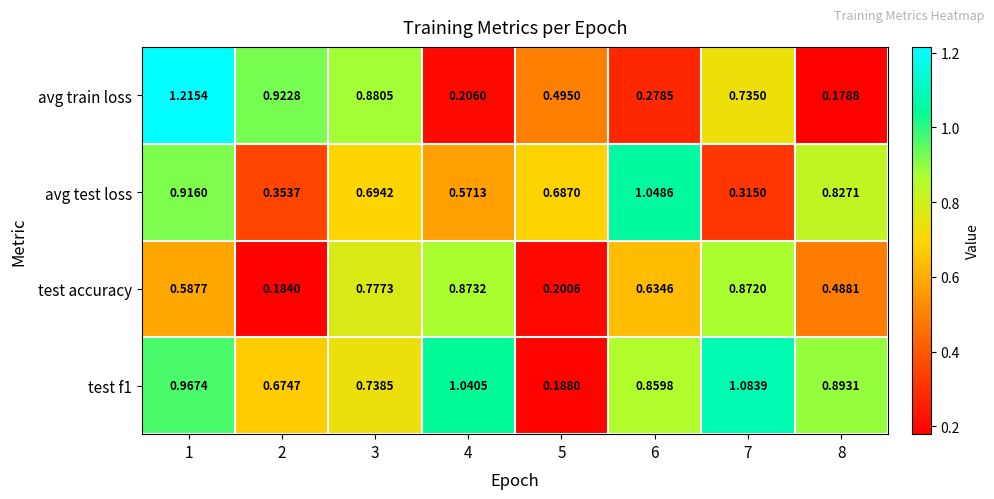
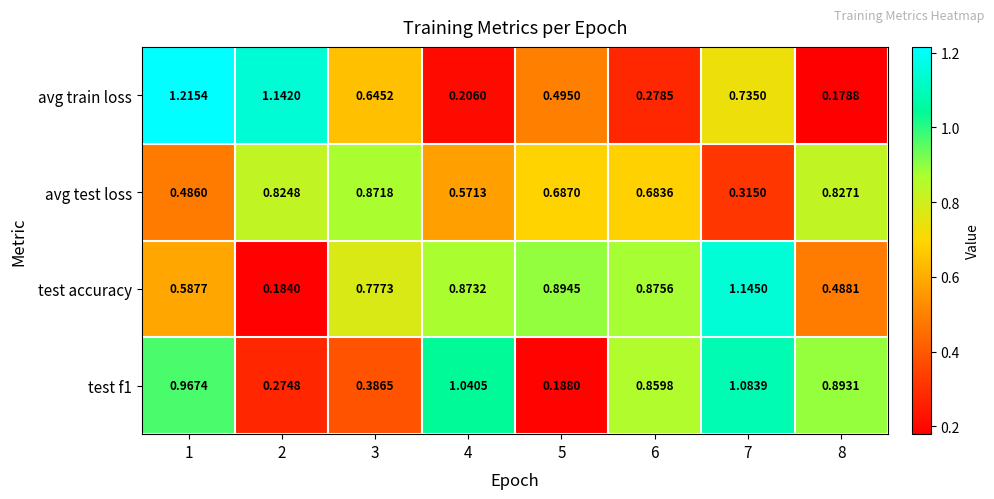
avg train loss, 2: 0.9228 -> 1.1420
avg train loss, 3: 0.8805 -> 0.6452
avg test loss, 1: 0.9160 -> 0.4860
avg test loss, 2: 0.3537 -> 0.8248
avg test loss, 3: 0.6942 -> 0.8718
avg test loss, 6: 1.0486 -> 0.6836
test accuracy, 5: 0.2006 -> 0.8945
test accuracy, 6: 0.6346 -> 0.8756
test accuracy, 7: 0.8720 -> 1.1450
test f1, 2: 0.6747 -> 0.2748
test f1, 3: 0.7385 -> 0.3865
